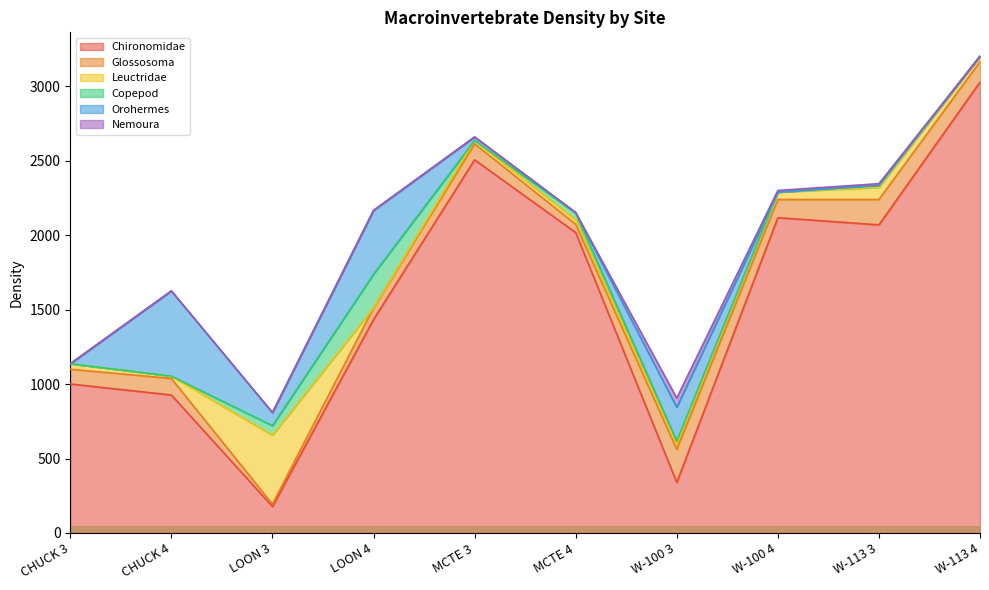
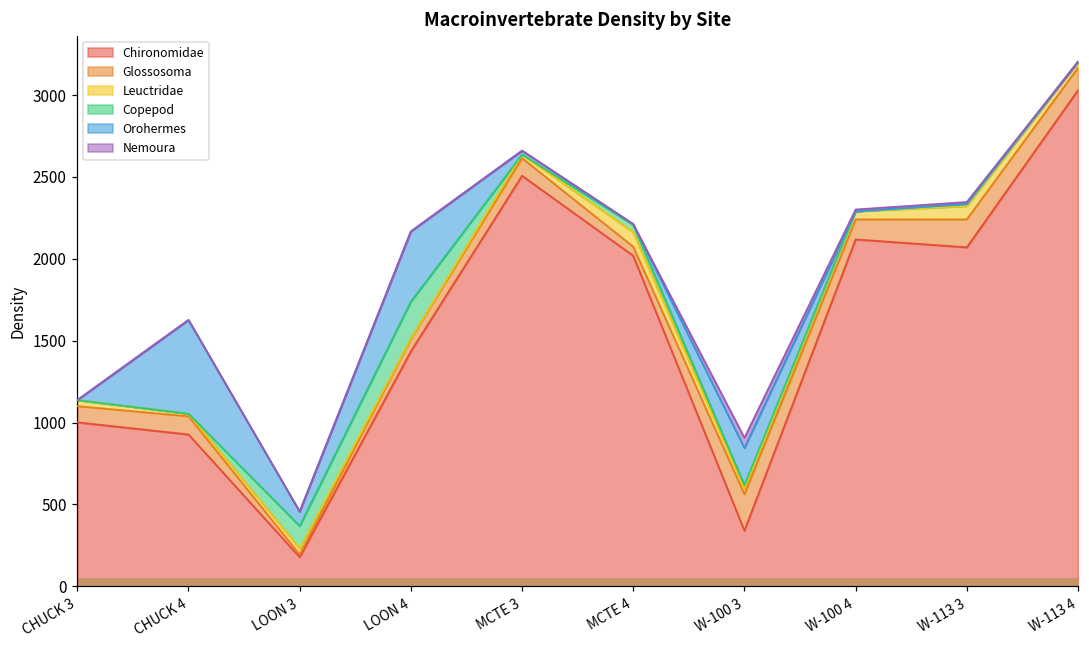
Leuctridae, LOON 3: 460 -> 40
Copepod, LOON 3: 60 -> 140
Leuctridae, MCTE 4: 30 -> 90
